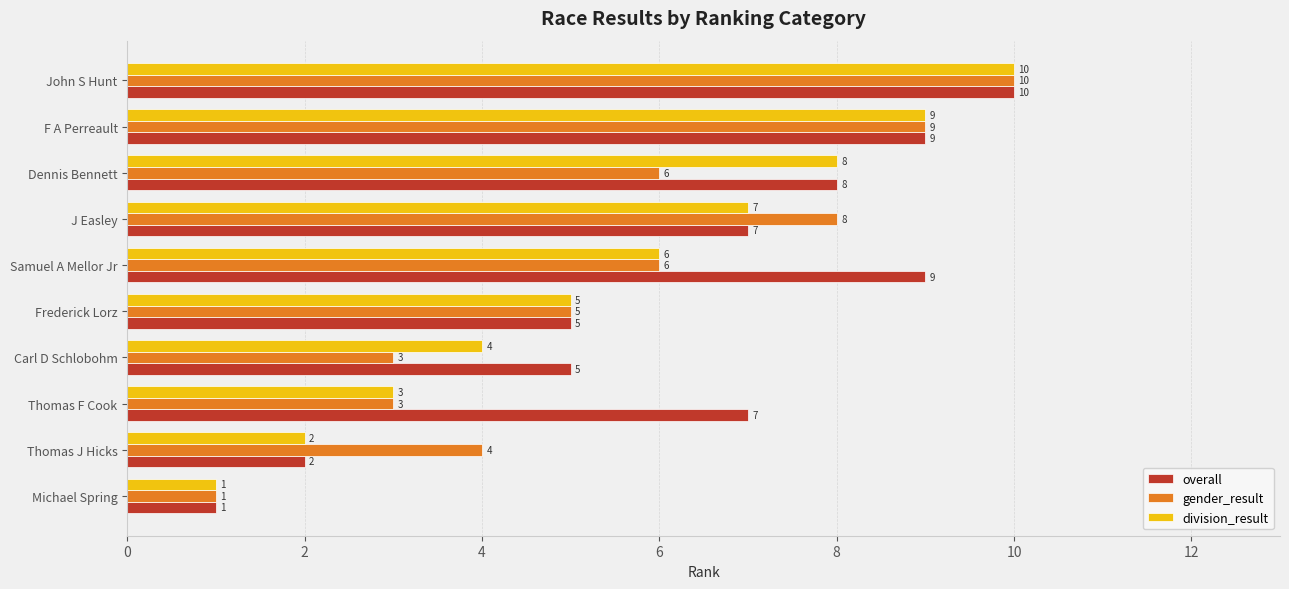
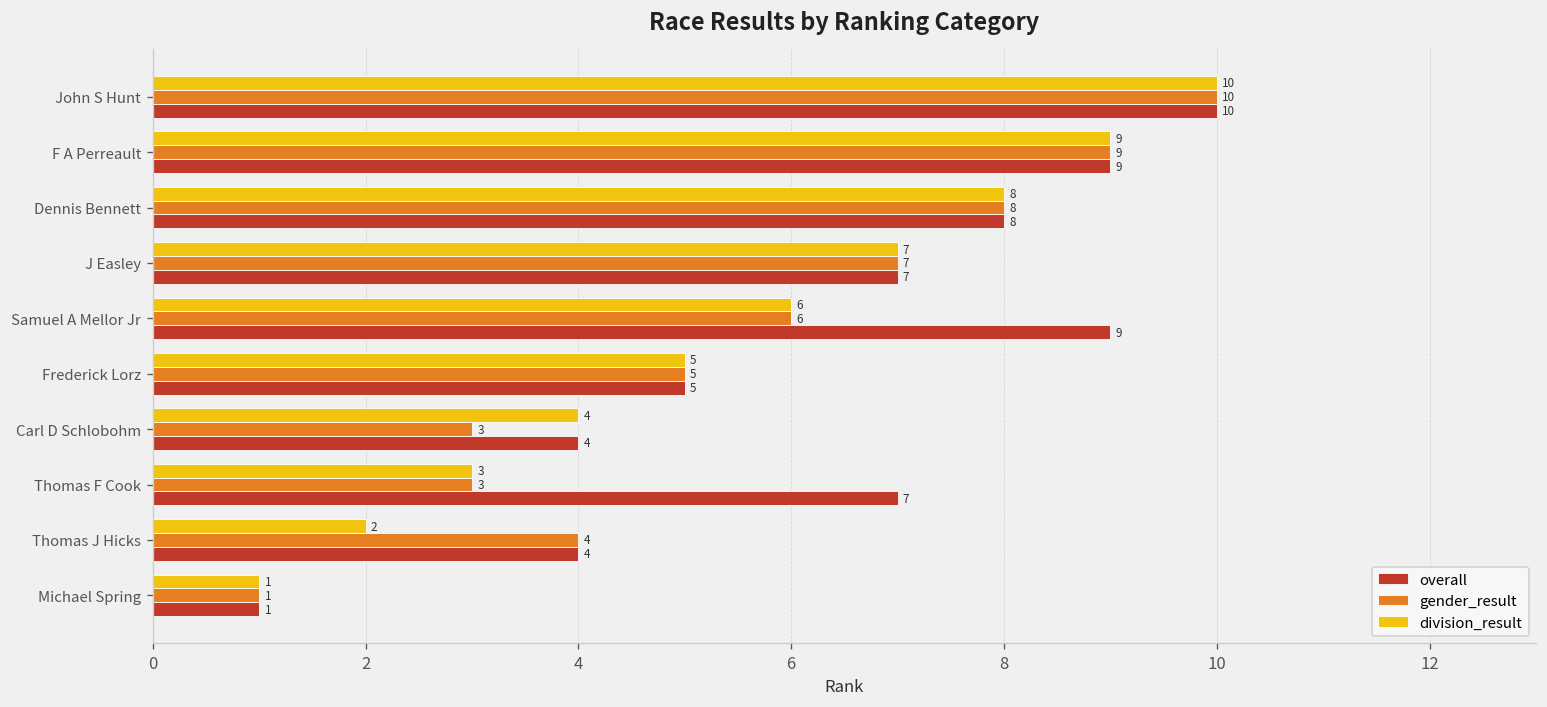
gender_result, Dennis Bennett: 6 -> 8
gender_result, J Easley: 8 -> 7
overall, Carl D Schlobohm: 5 -> 4
overall, Thomas J Hicks: 2 -> 4
